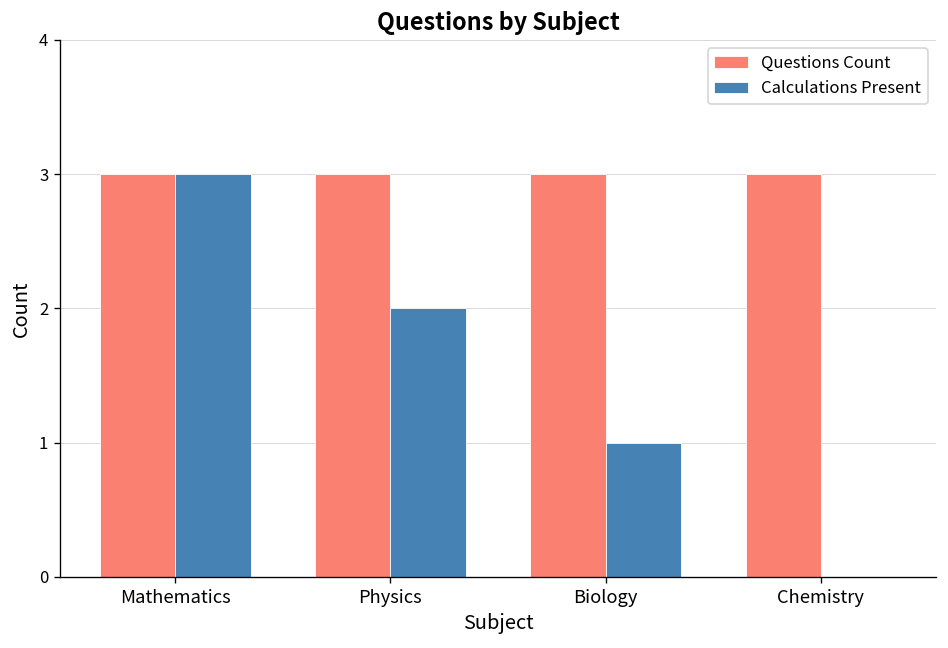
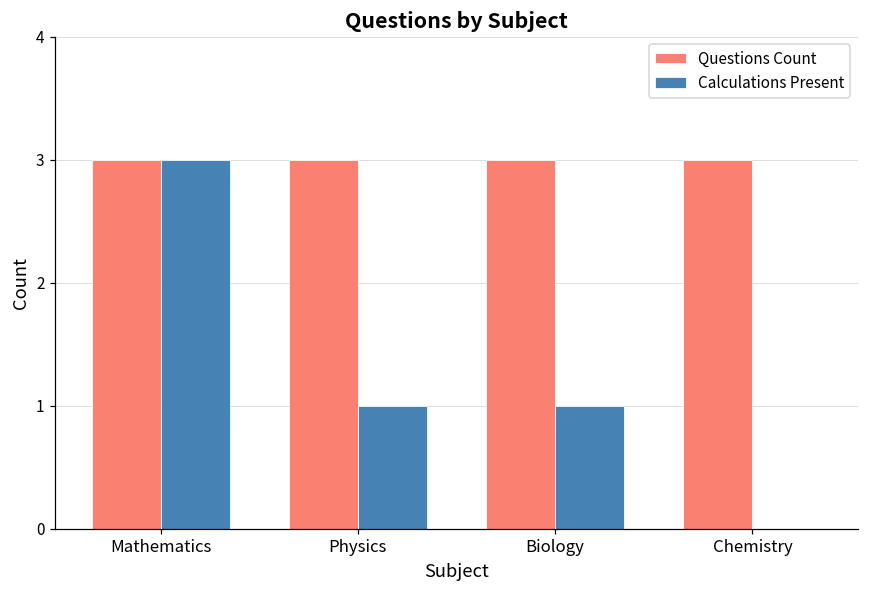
Calculations Present, Physics: 2 -> 1
